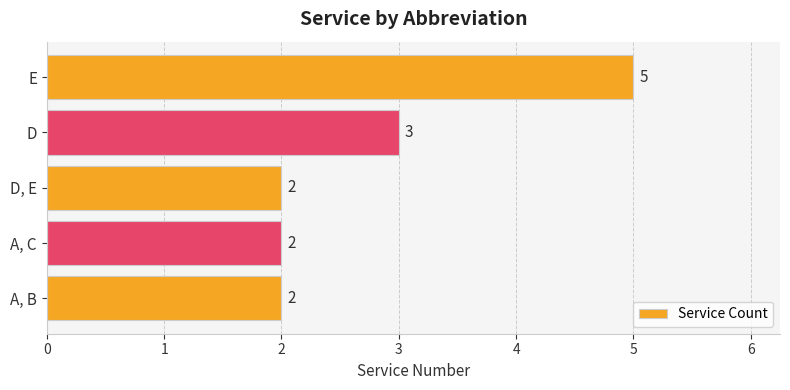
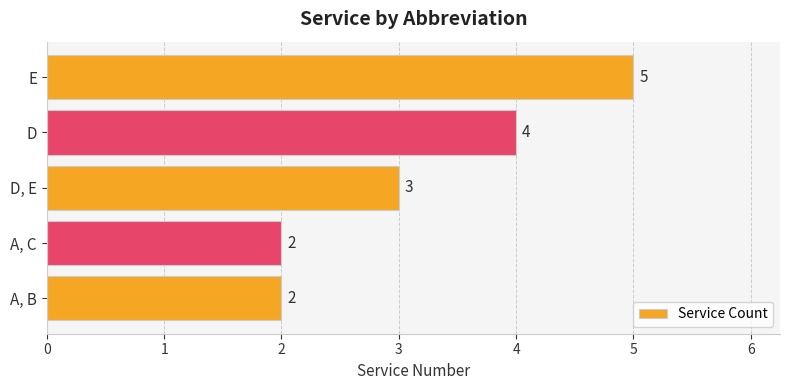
D: 3 -> 4
D, E: 2 -> 3
